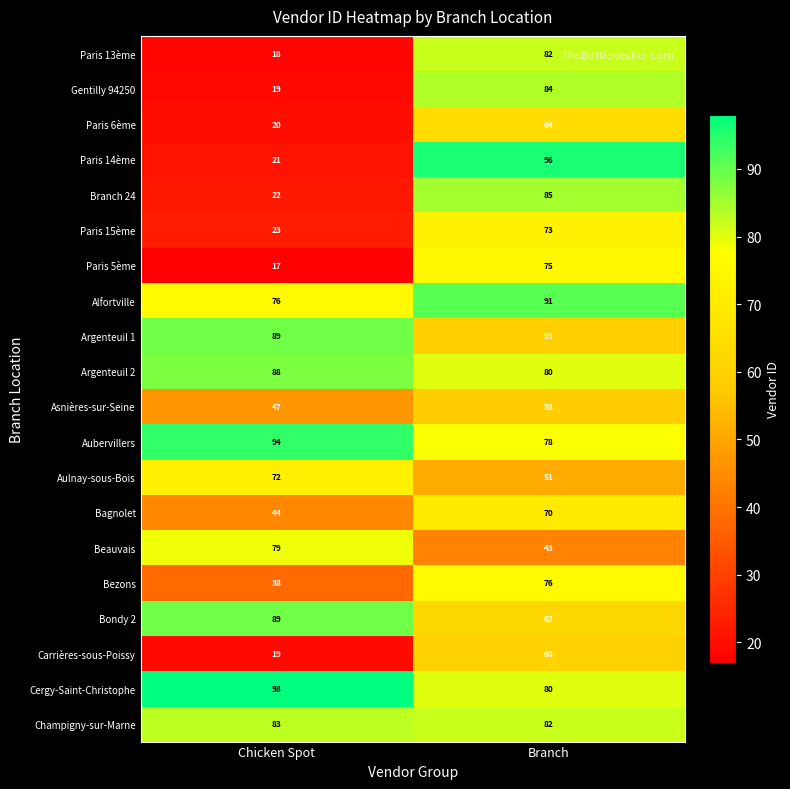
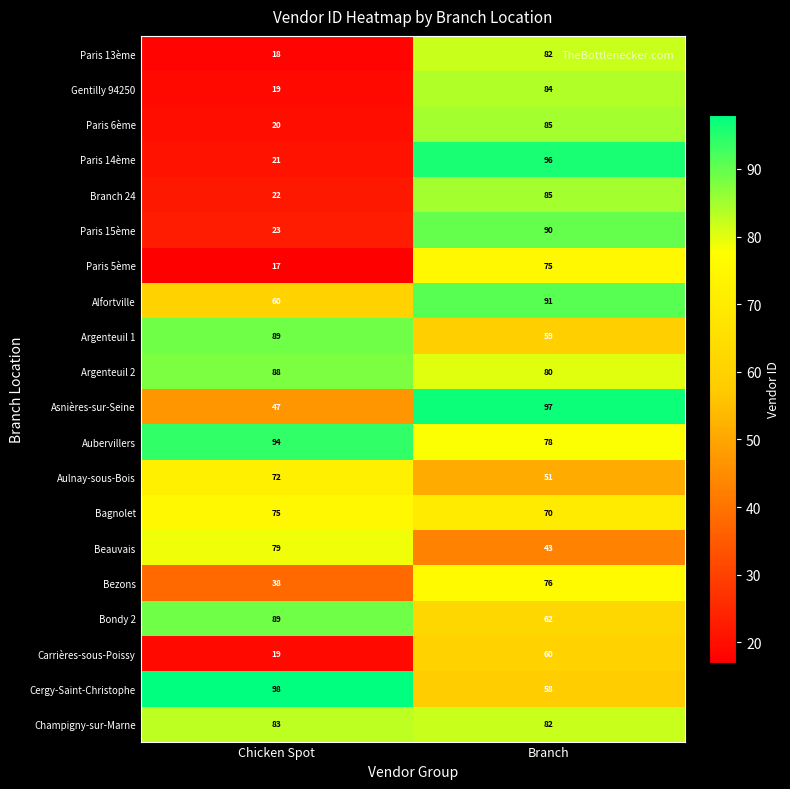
Paris 6ème, Branch: 64 -> 85
Paris 15ème, Branch: 73 -> 90
Alfortville, Chicken Spot: 76 -> 60
Asnières-sur-Seine, Branch: 58 -> 97
Bagnolet, Chicken Spot: 44 -> 75
Cergy-Saint-Christophe, Branch: 80 -> 58
